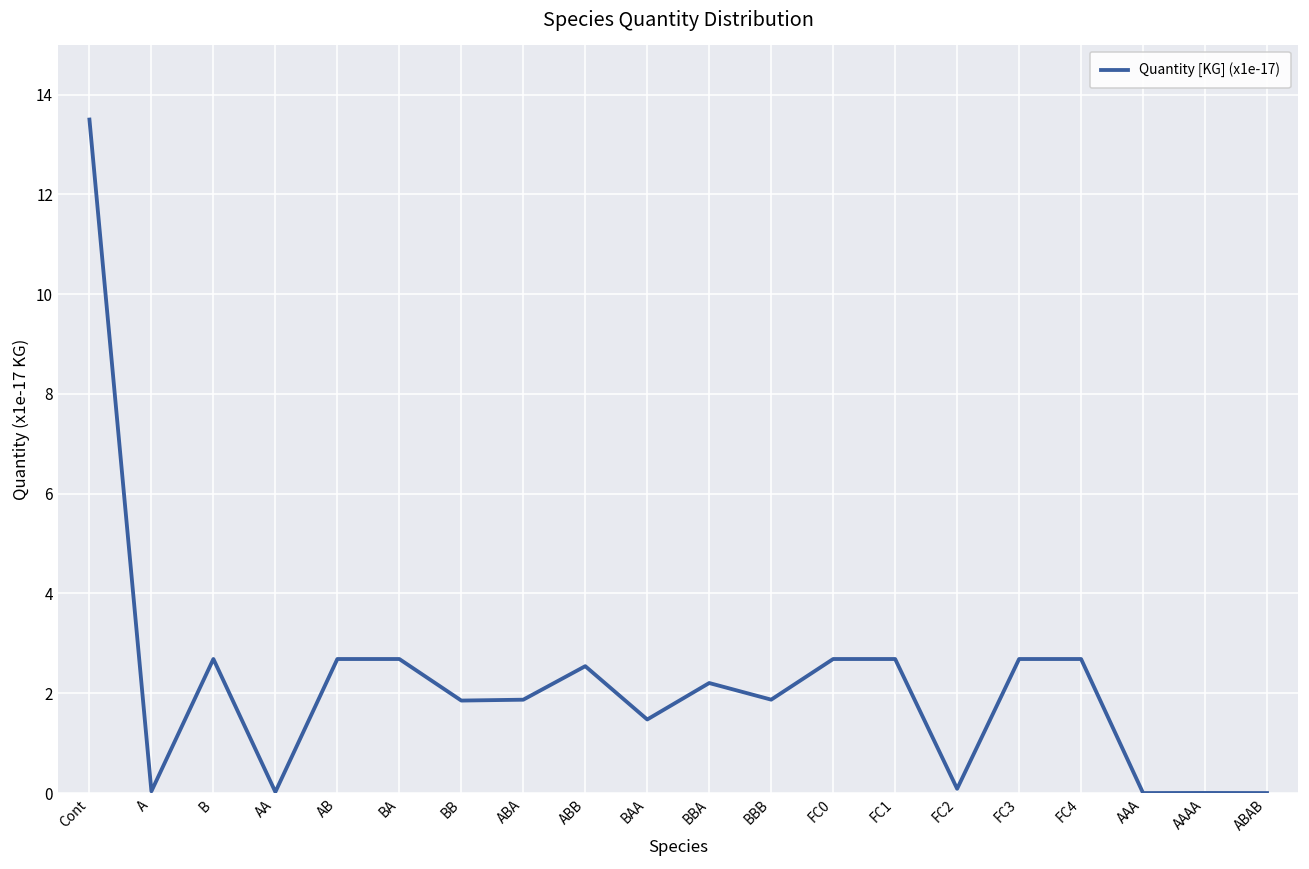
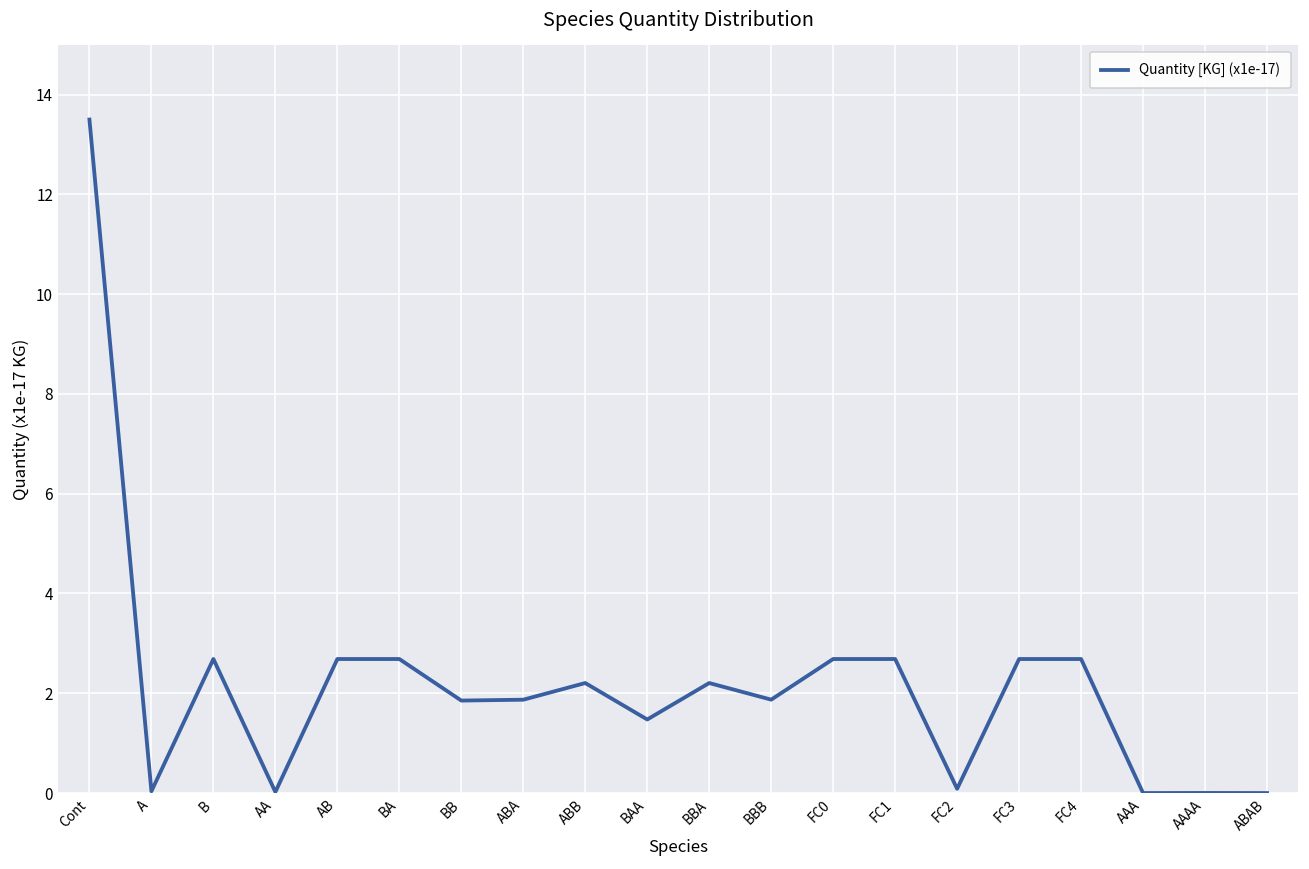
ABB: 2.5 -> 2.2
